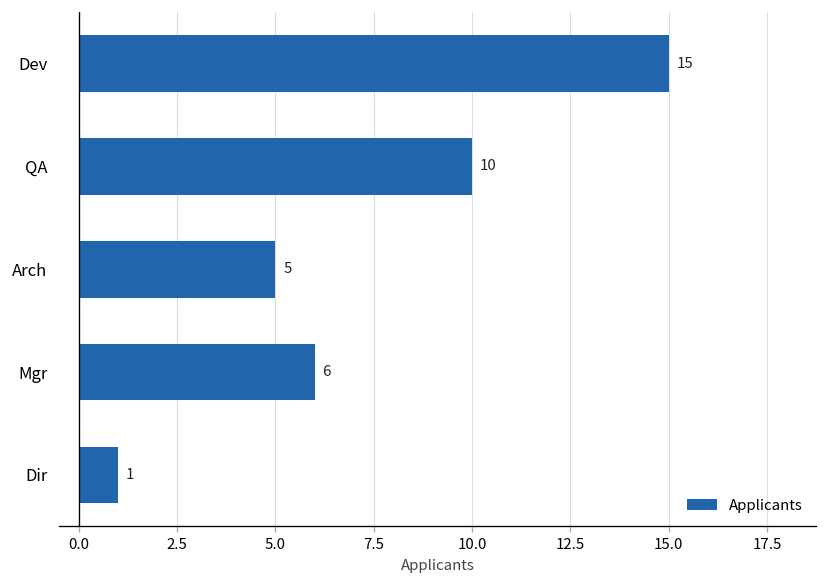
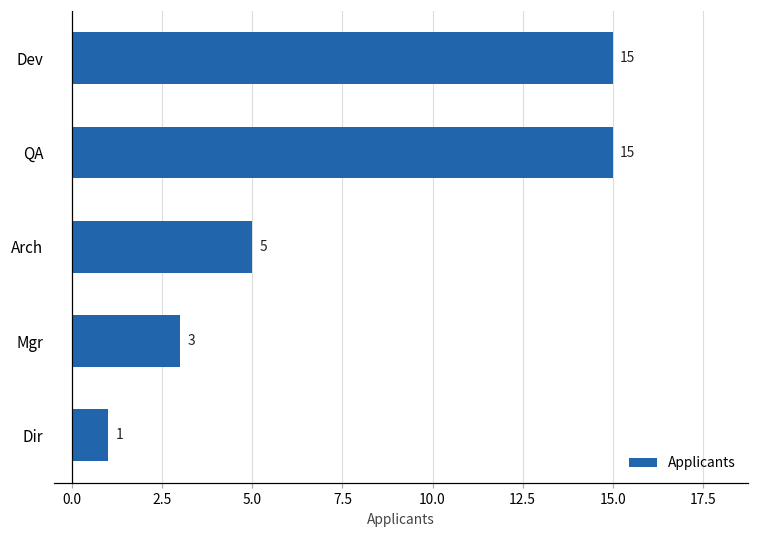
QA: 10 -> 15
Mgr: 6 -> 3
